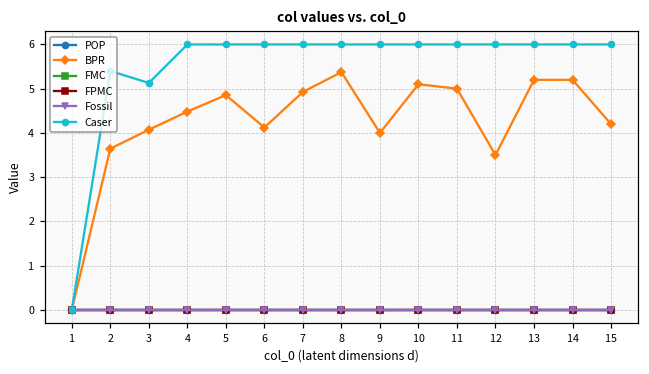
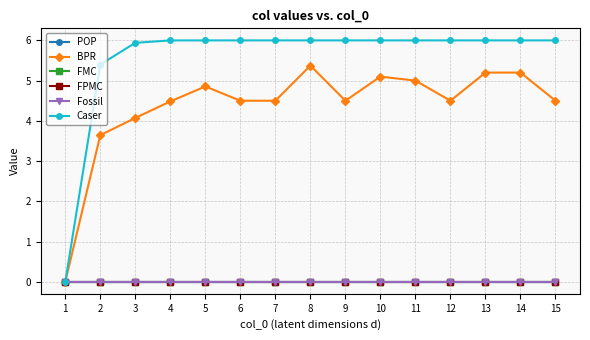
Caser, 3: 5.1 -> 5.9
BPR, 6: 4.1 -> 4.5
BPR, 7: 4.9 -> 4.5
BPR, 9: 4.0 -> 4.5
BPR, 12: 3.5 -> 4.5
BPR, 15: 4.2 -> 4.5
